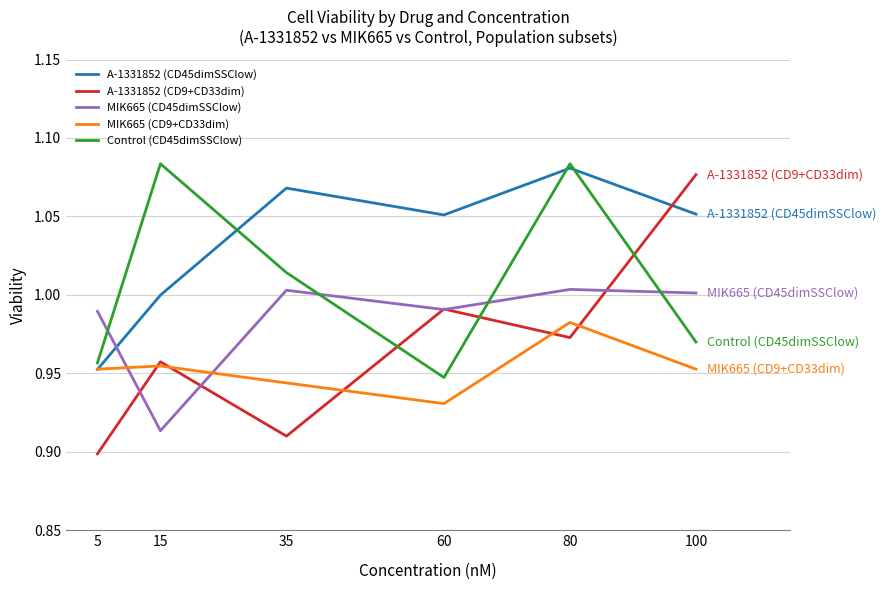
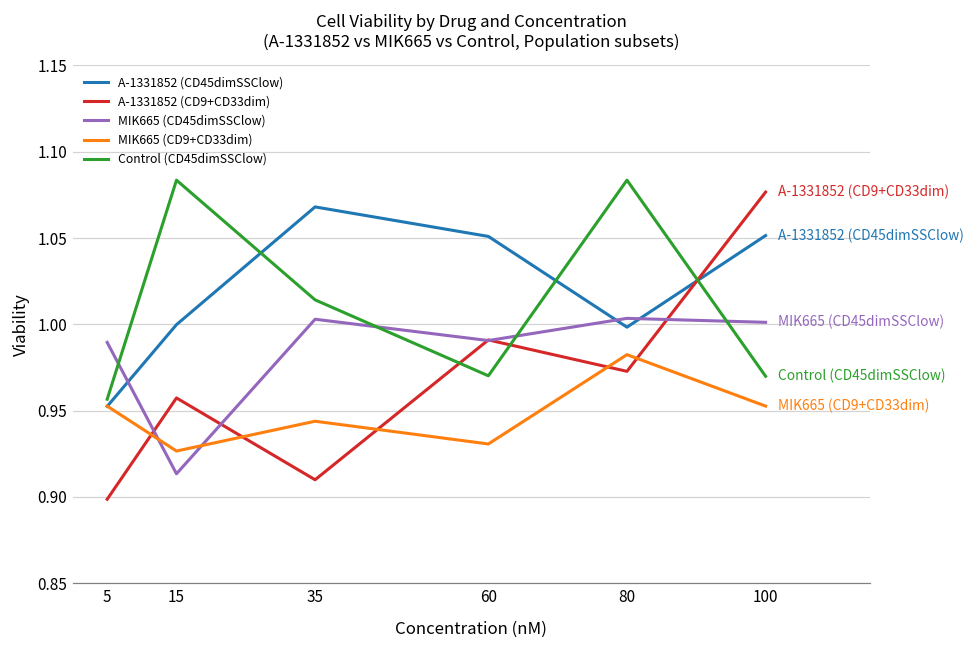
MIK665 (CD9+CD33dim), 15: 0.955 -> 0.927
Control (CD45dimSSClow), 60: 0.947 -> 0.970
A-1331852 (CD45dimSSClow), 80: 1.081 -> 0.998
